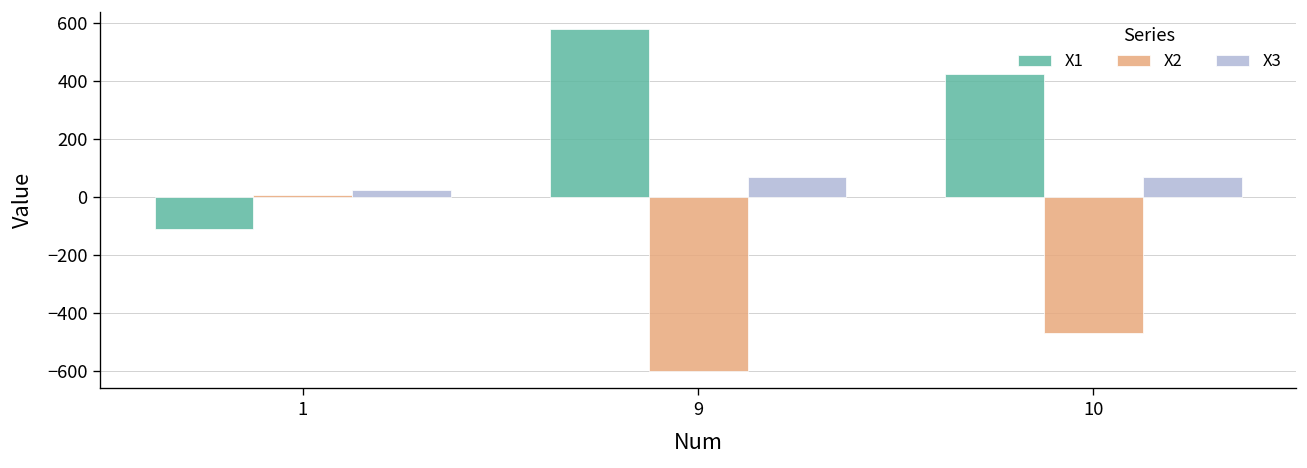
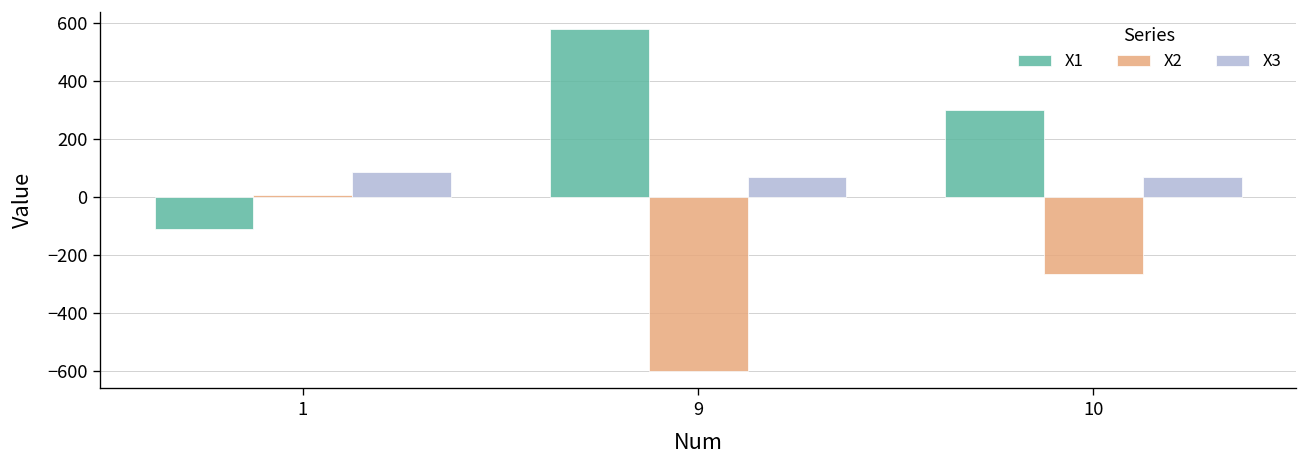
X3, 1: 30 -> 90
X1, 10: 420 -> 300
X2, 10: -470 -> -260
